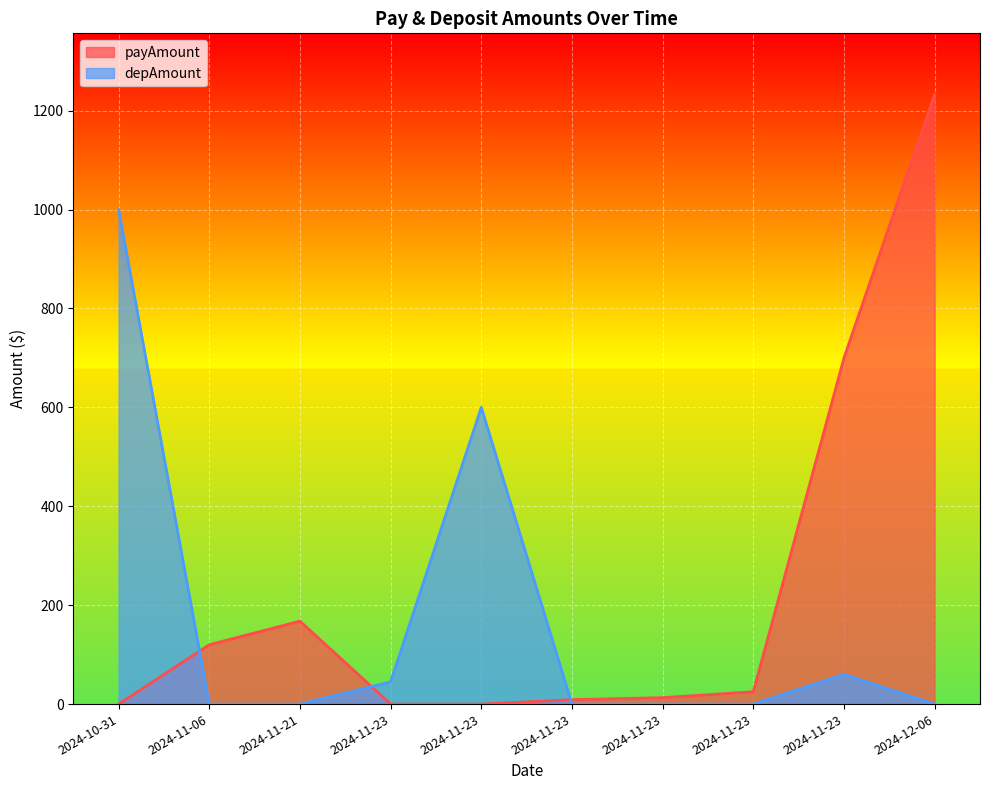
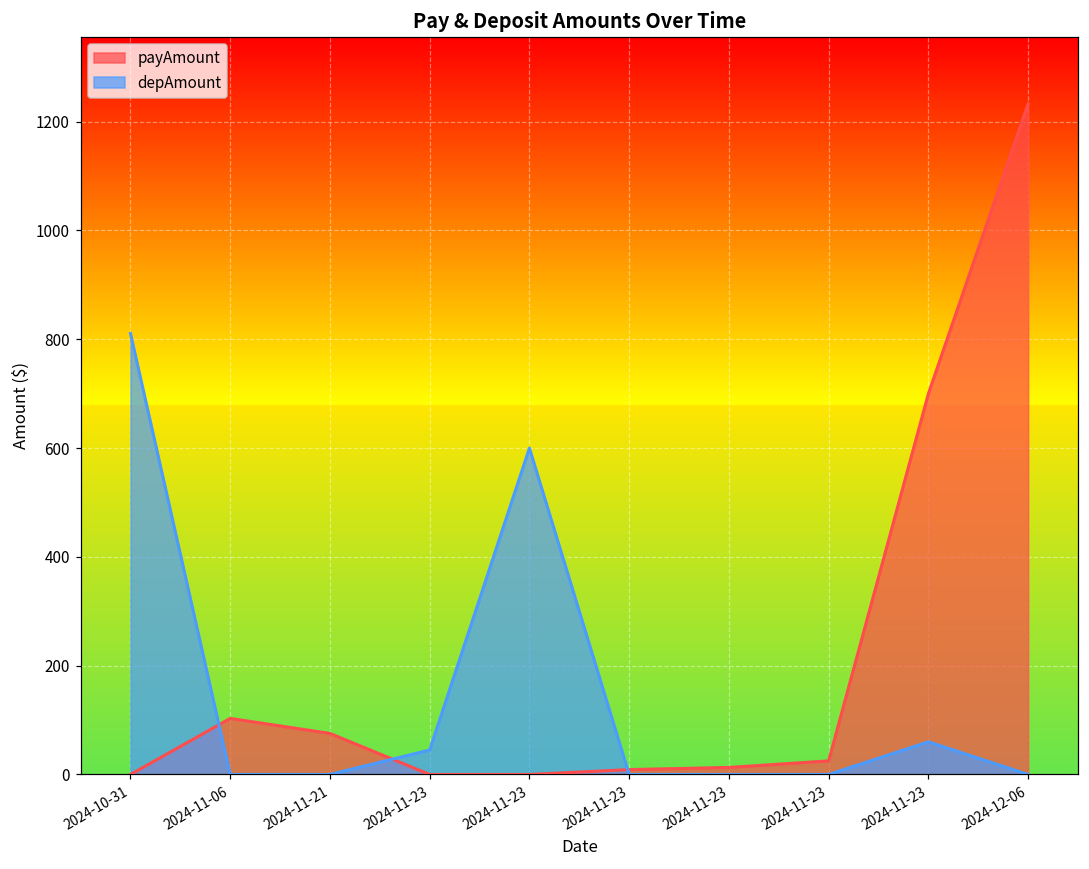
depAmount, 2024-10-31: 1000 -> 810
payAmount, 2024-11-06: 120 -> 100
payAmount, 2024-11-21: 170 -> 80
